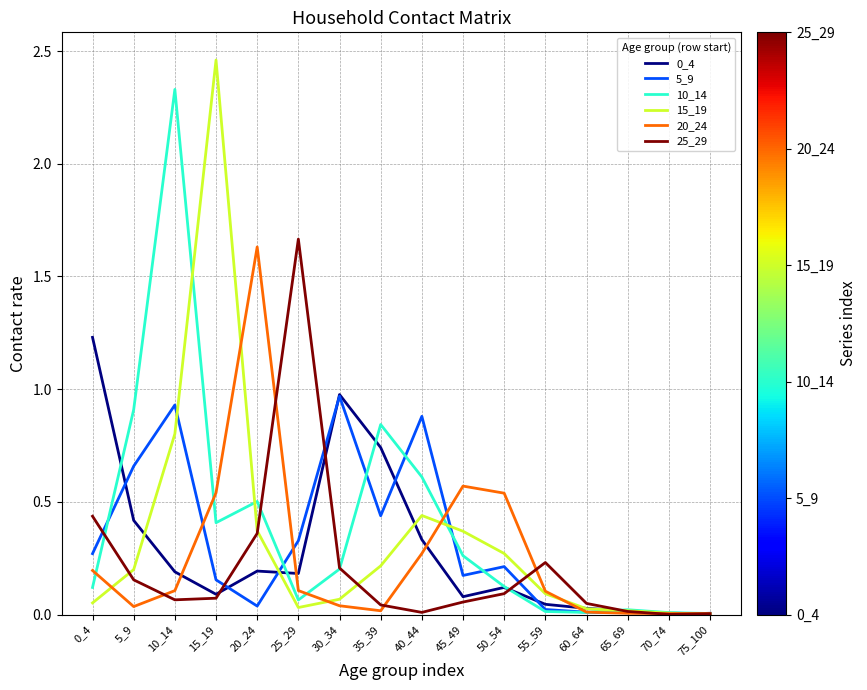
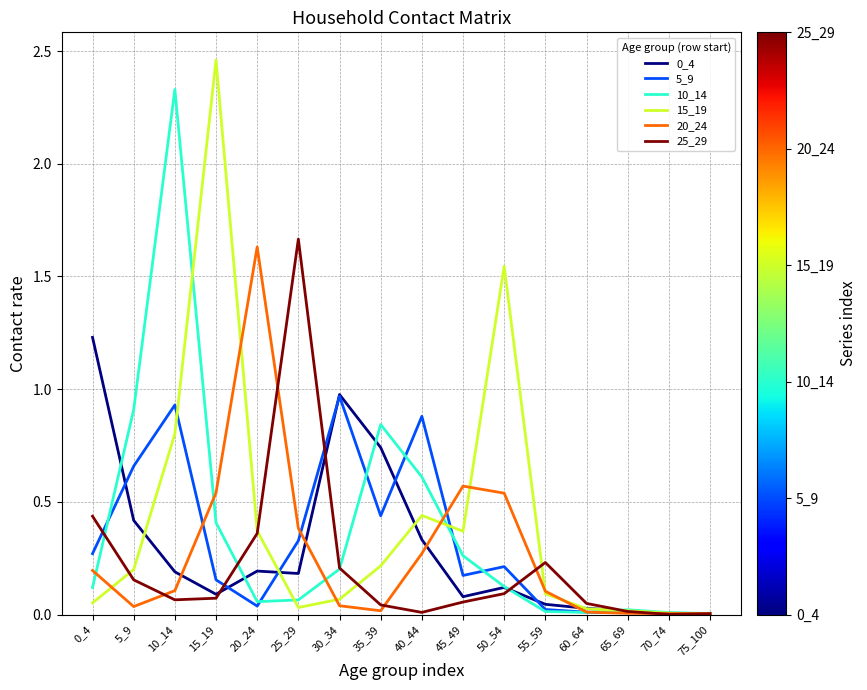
10_14, 20_24: 0.50 -> 0.06
20_24, 25_29: 0.11 -> 0.38
15_19, 50_54: 0.27 -> 1.55
